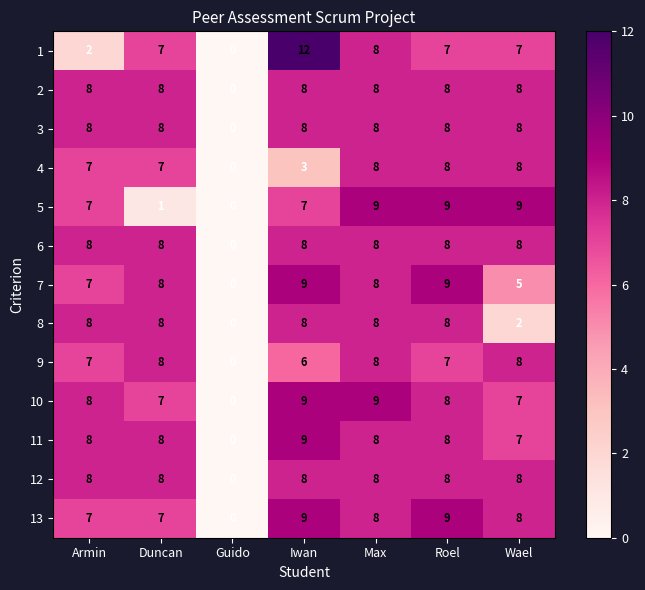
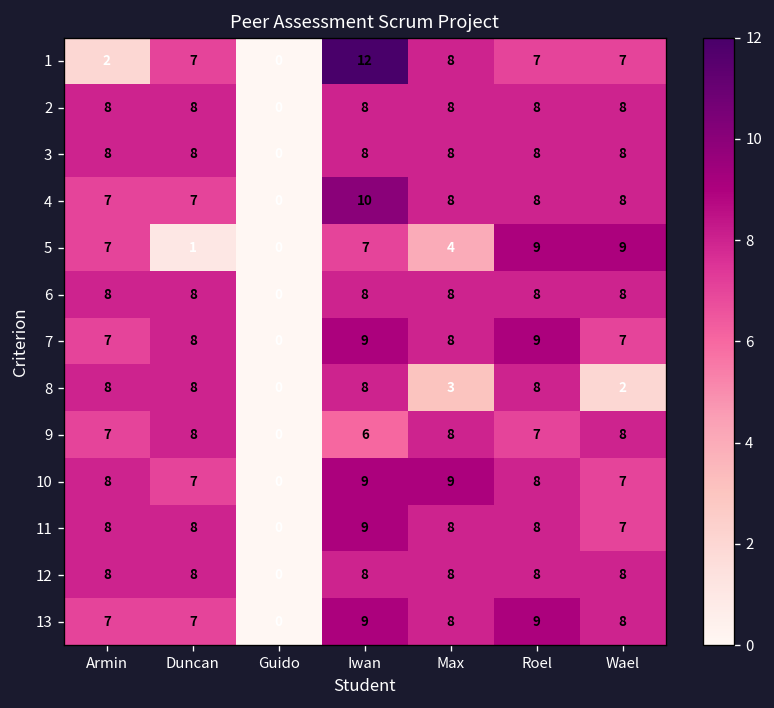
4, Iwan: 3 -> 10
5, Max: 9 -> 4
7, Wael: 5 -> 7
8, Max: 8 -> 3
